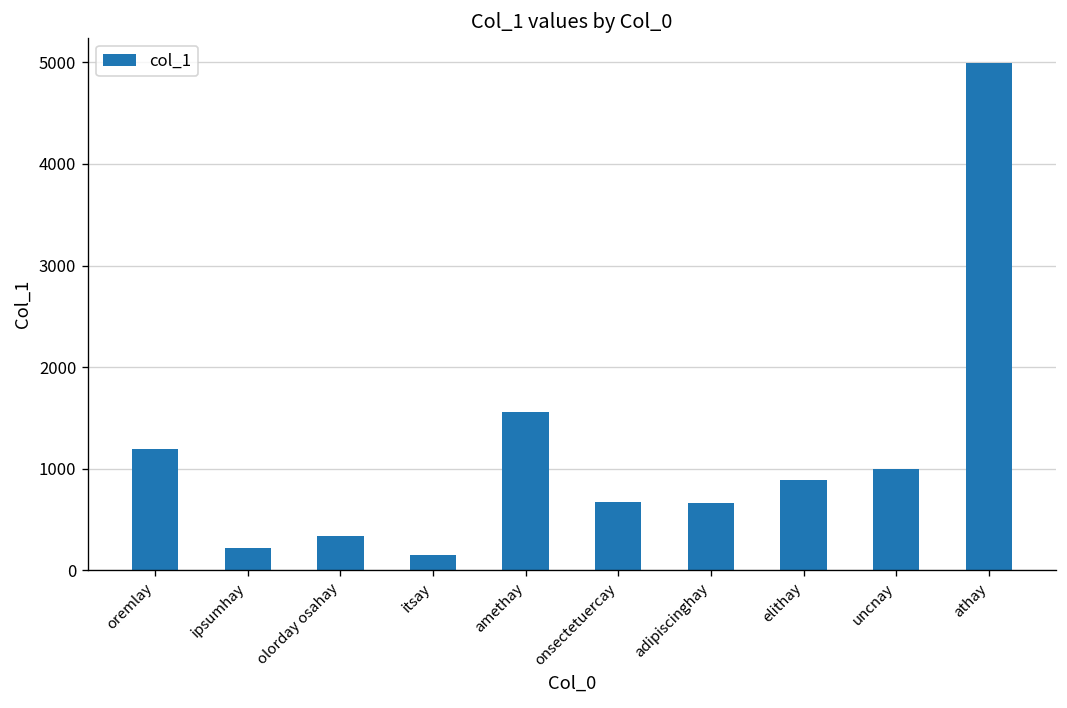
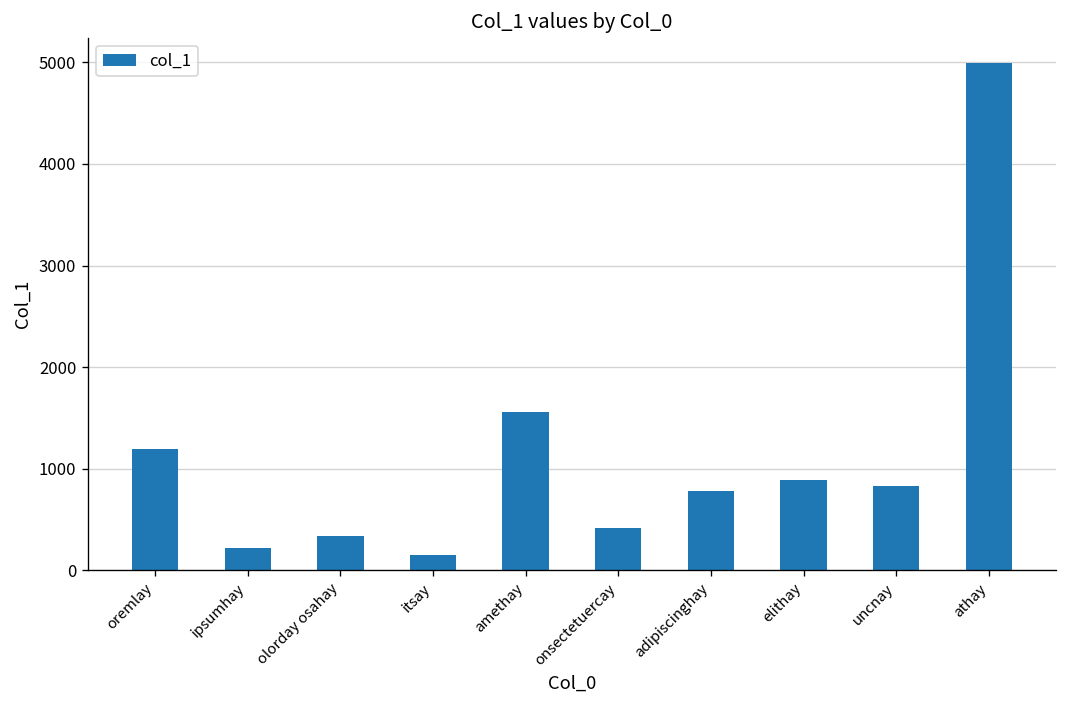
onsectetuercay: 700 -> 400
adipiscinghay: 700 -> 800
uncnay: 1000 -> 800
